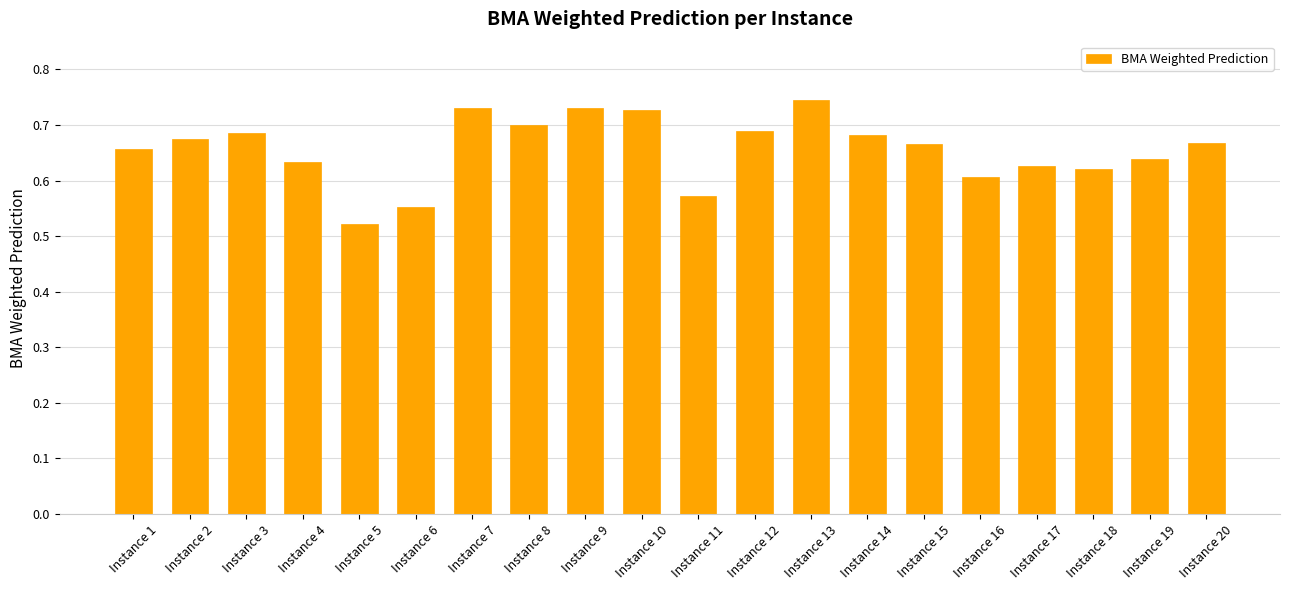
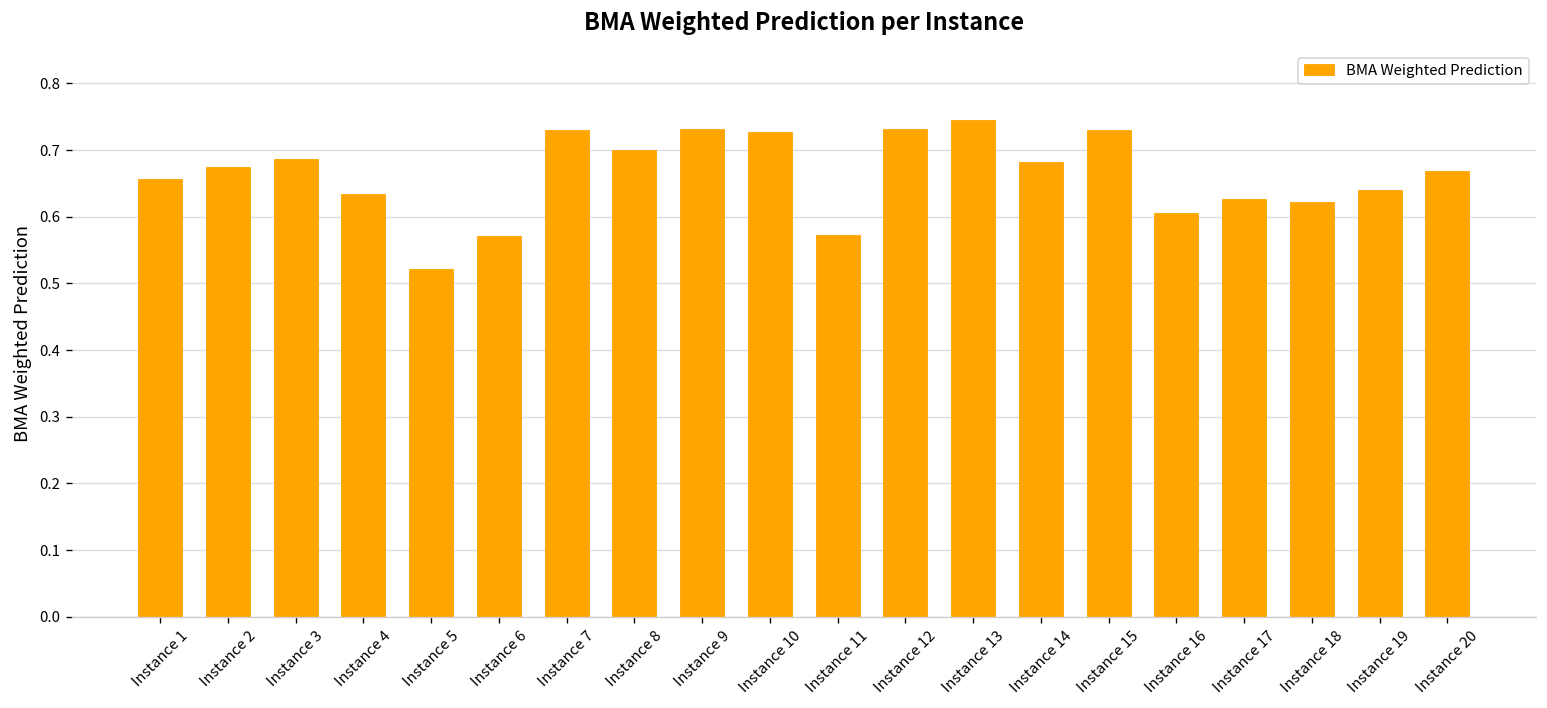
Instance 6: 0.55 -> 0.57
Instance 12: 0.69 -> 0.73
Instance 15: 0.67 -> 0.73
